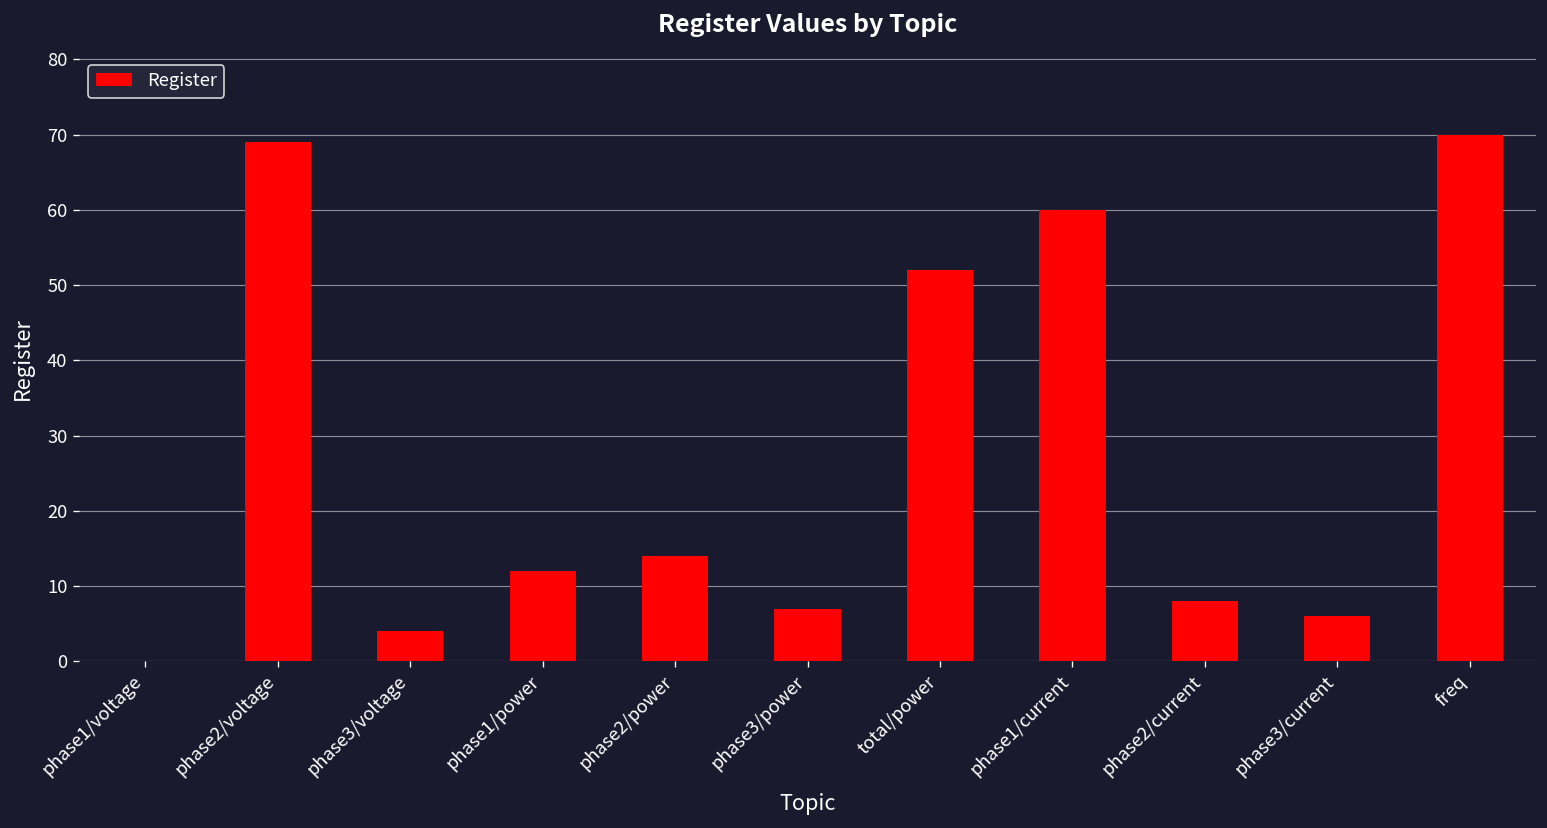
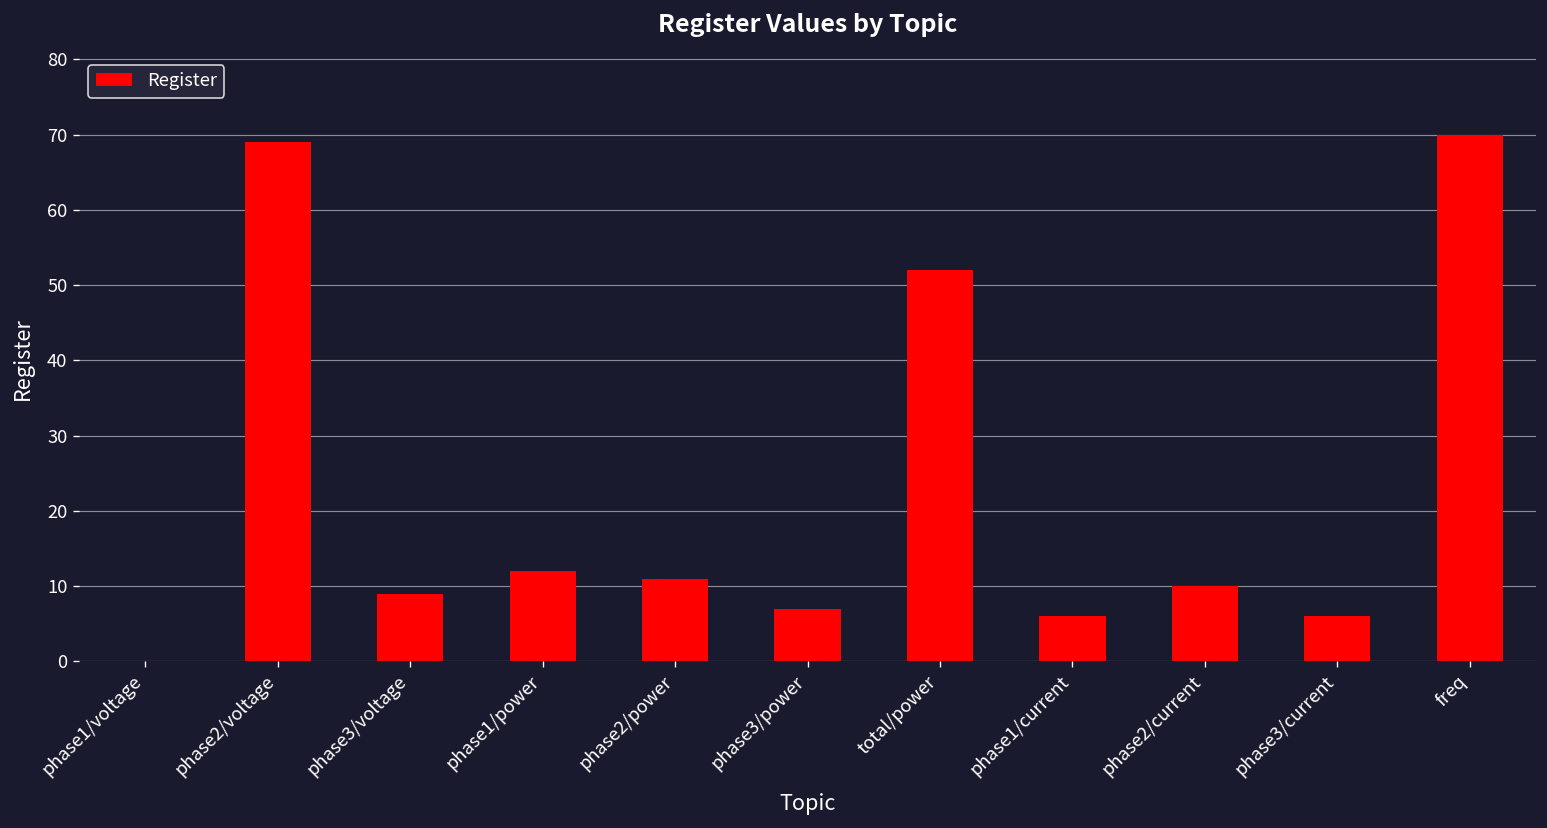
phase3/voltage: 4 -> 9
phase2/power: 14 -> 11
phase1/current: 60 -> 6
phase2/current: 8 -> 10
